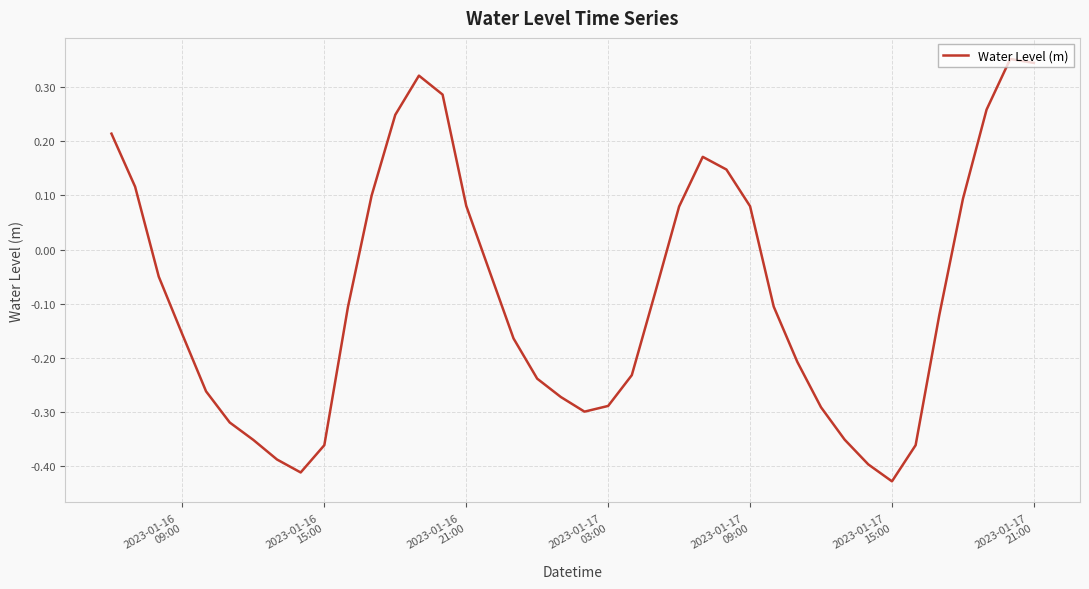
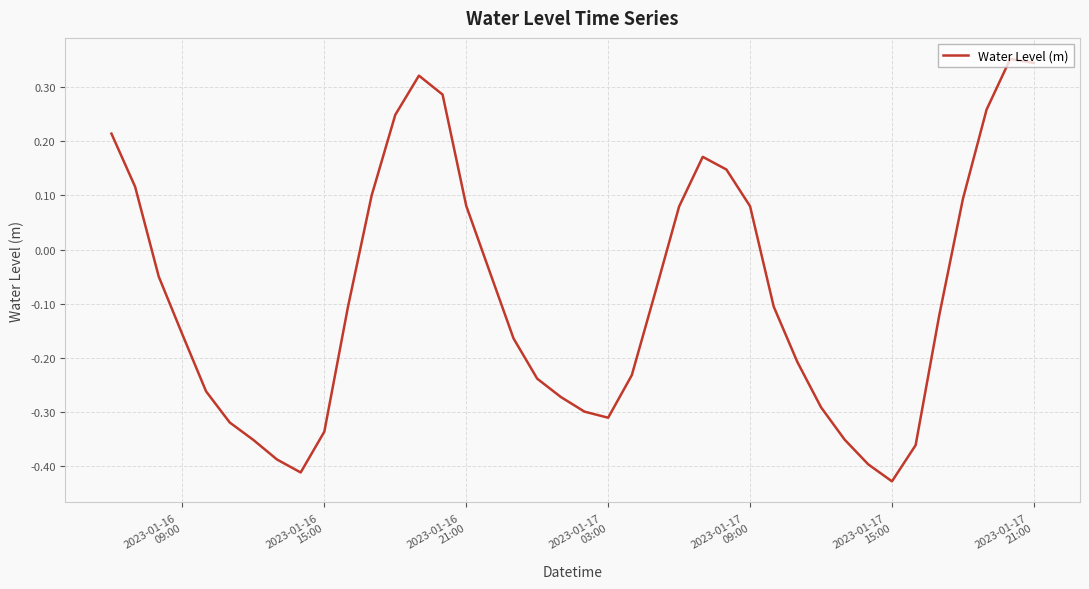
2023-01-16 15:00: -0.36 -> -0.34
2023-01-17 03:00: -0.29 -> -0.31
